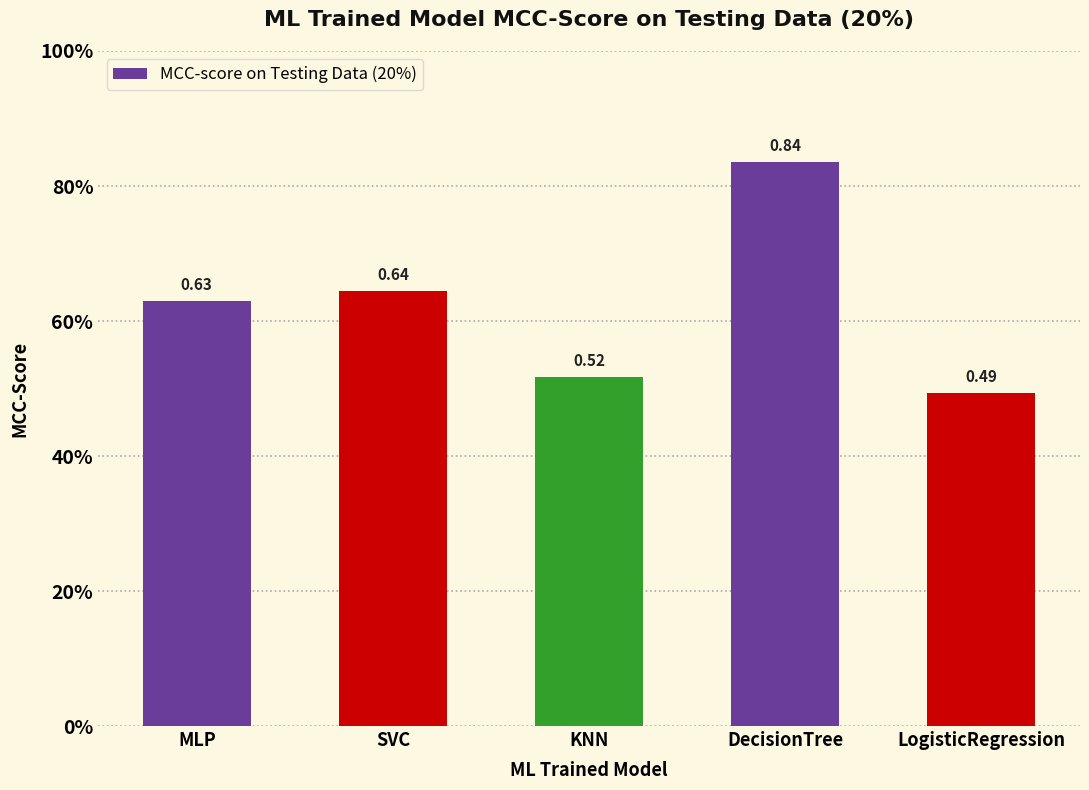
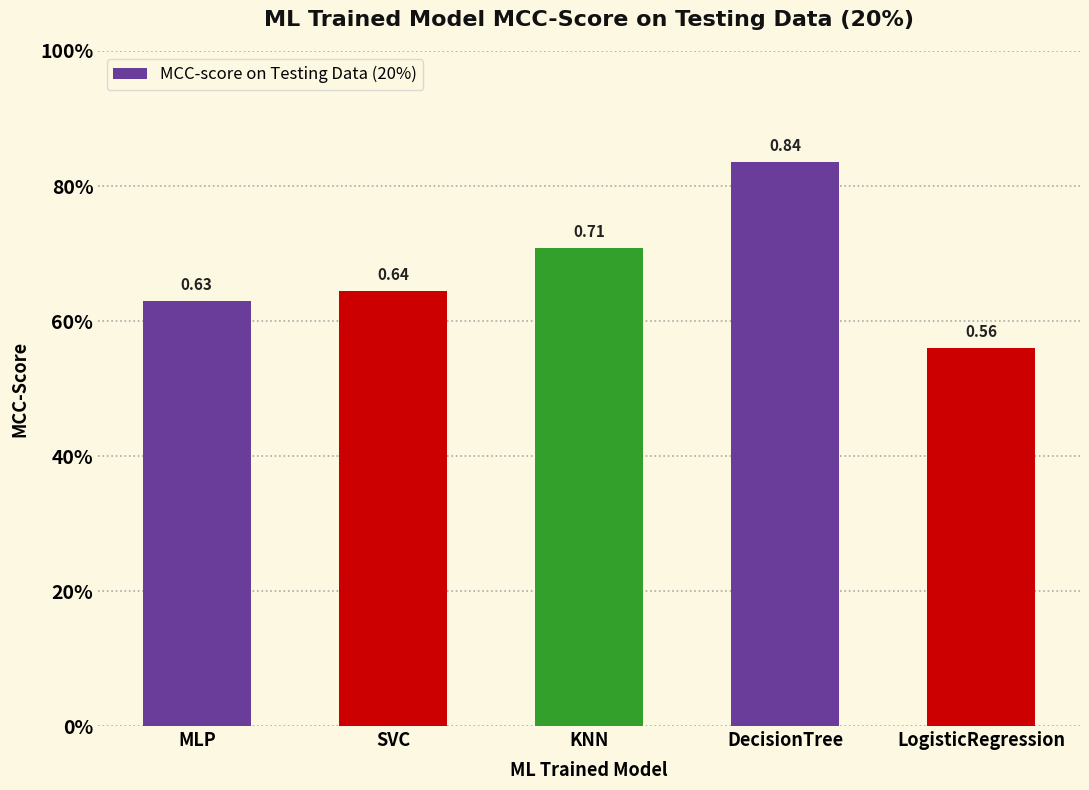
KNN: 0.52 -> 0.71
LogisticRegression: 0.49 -> 0.56
